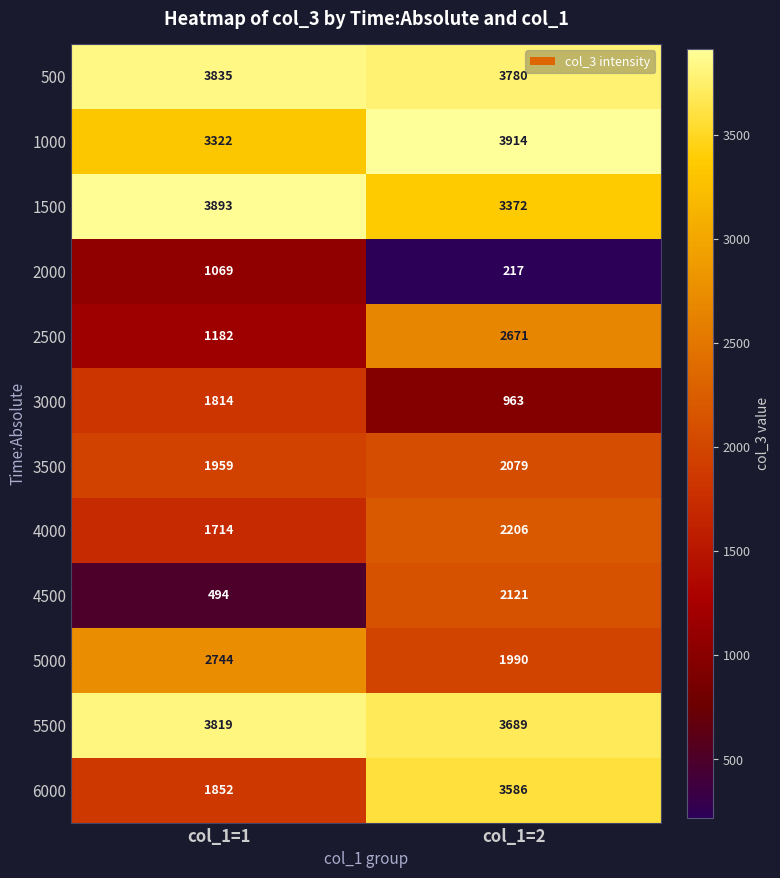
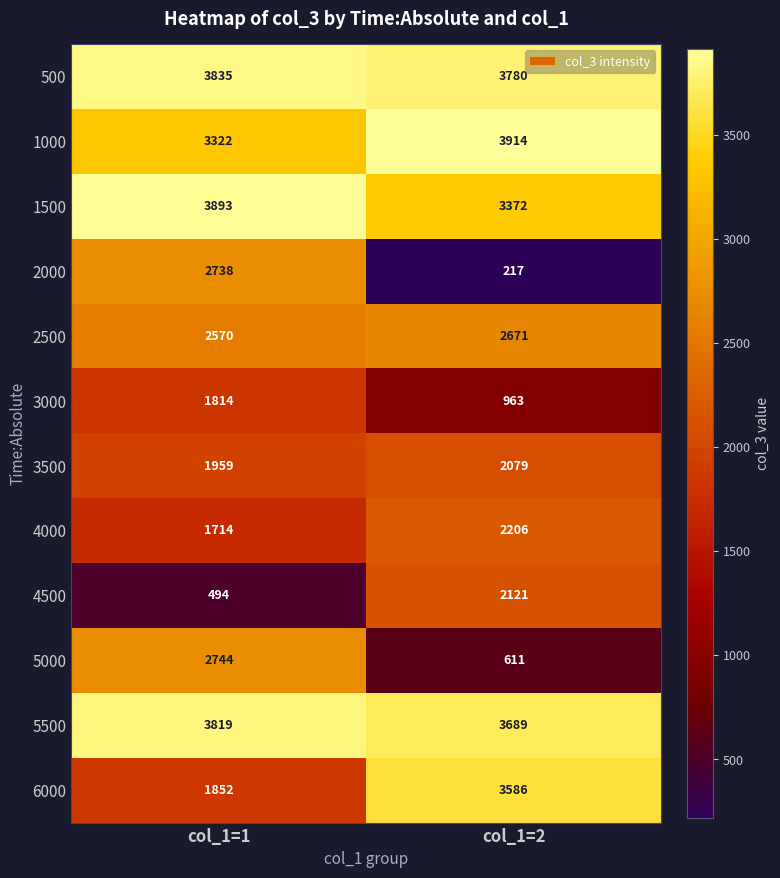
2000, col_1=1: 1069 -> 2738
2500, col_1=1: 1182 -> 2570
5000, col_1=2: 1990 -> 611
